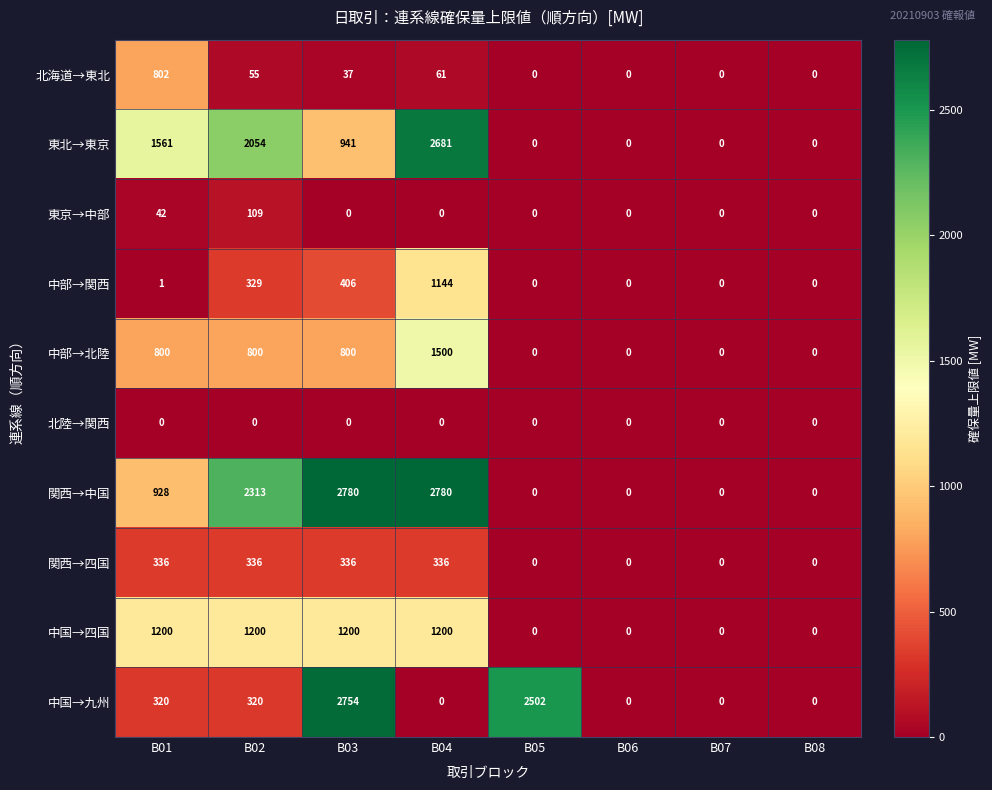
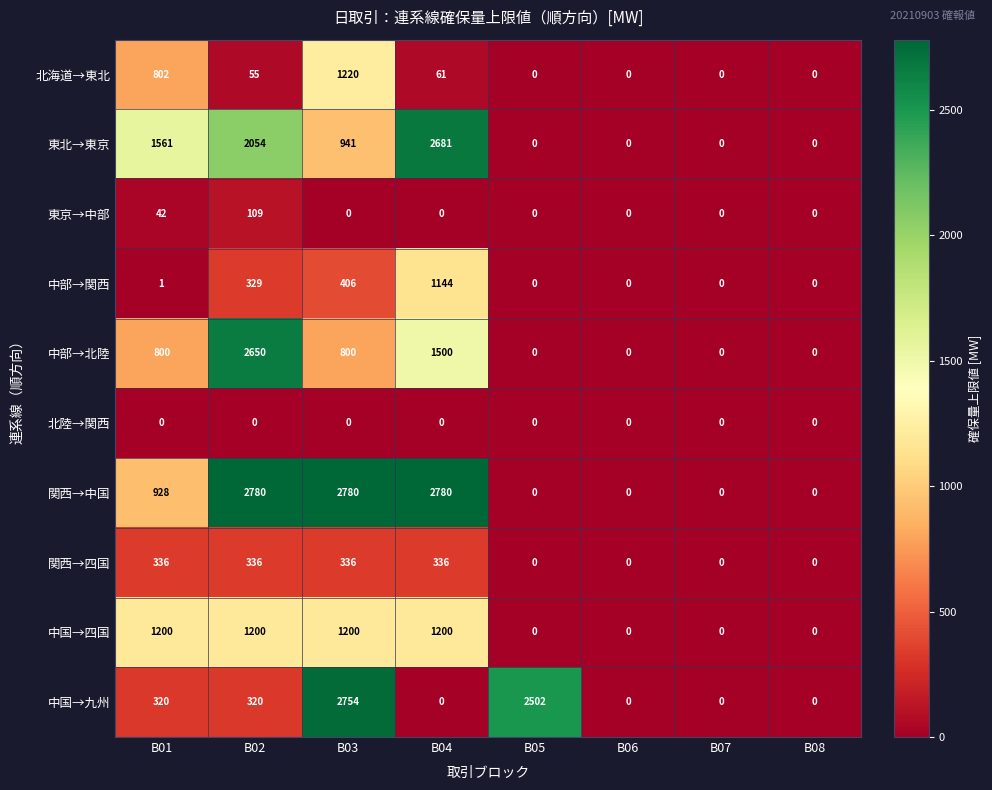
北海道→東北, B03: 37 -> 1220
中部→北陸, B02: 800 -> 2650
関西→中国, B02: 2313 -> 2780
